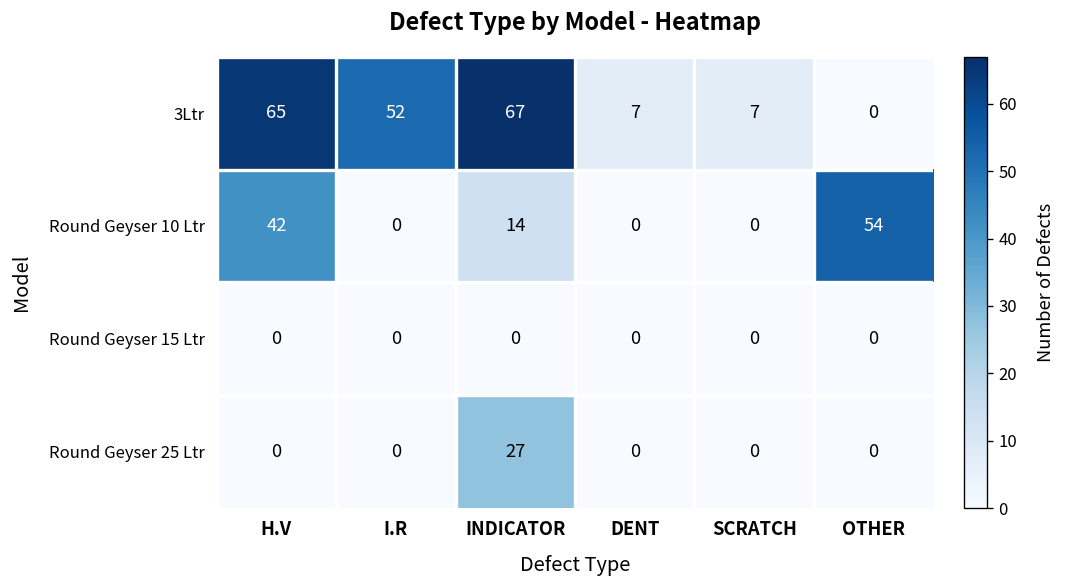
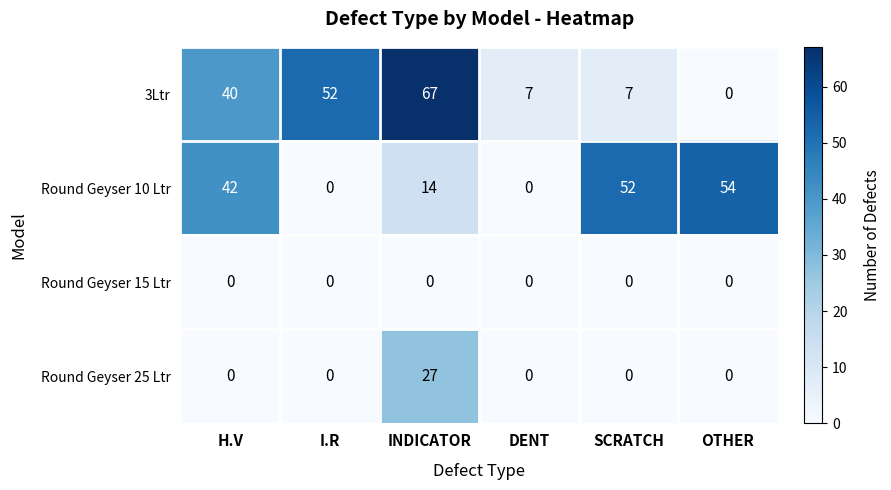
3Ltr, H.V: 65 -> 40
Round Geyser 10 Ltr, SCRATCH: 0 -> 52
